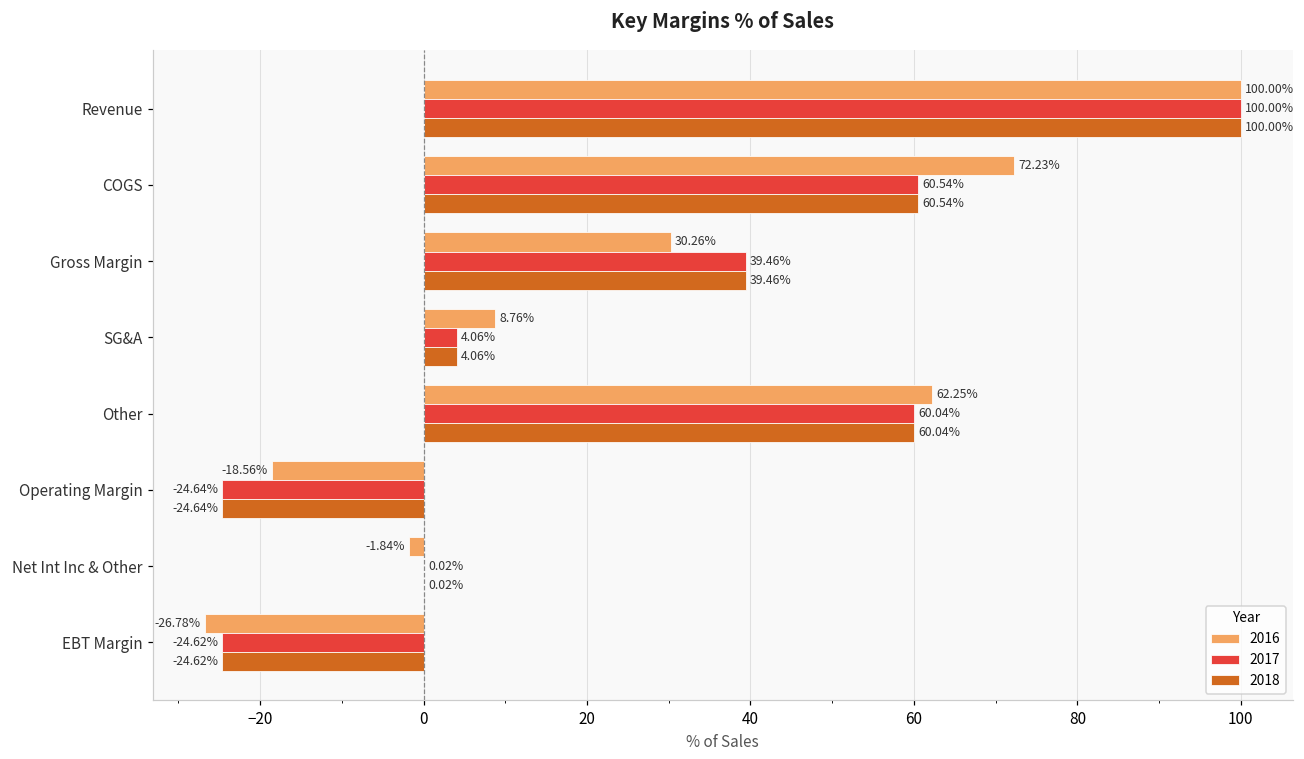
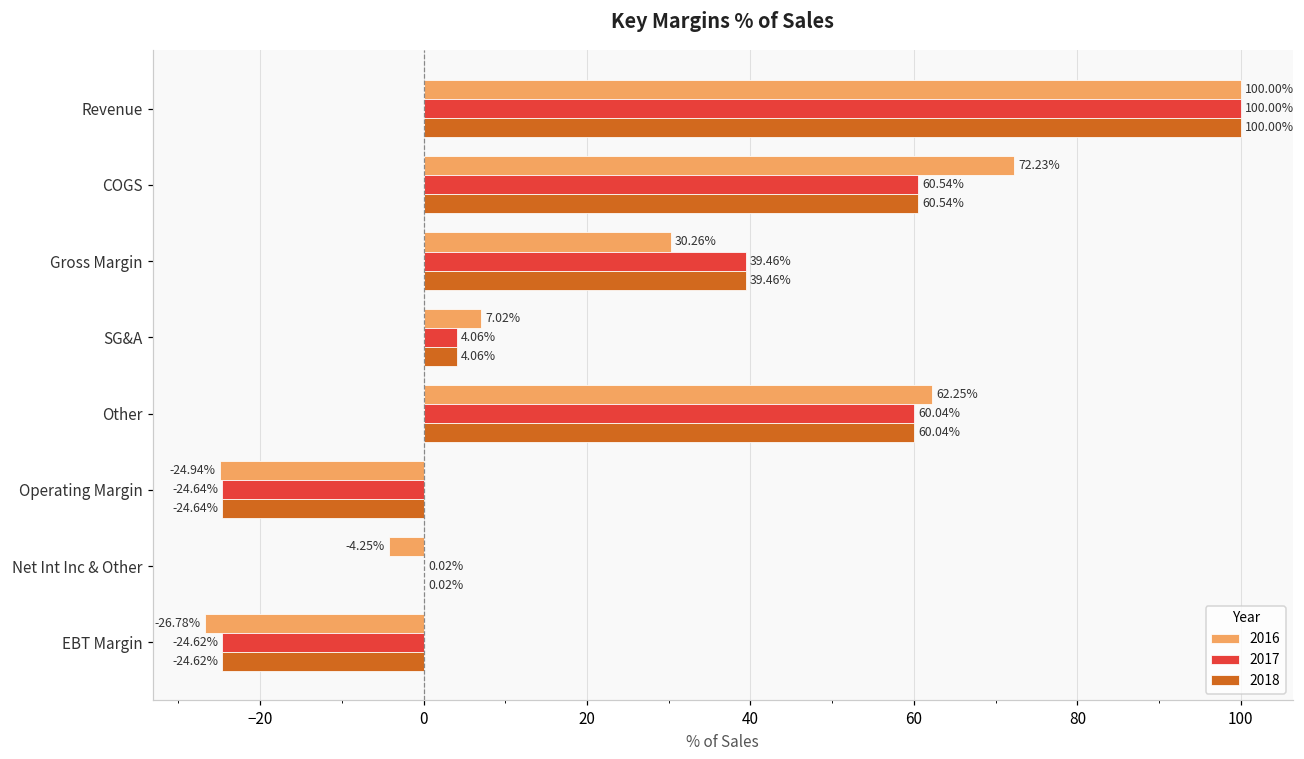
2016, SG&A: 8.76% -> 7.02%
2016, Operating Margin: -18.56% -> -24.94%
2016, Net Int Inc & Other: -1.84% -> -4.25%
